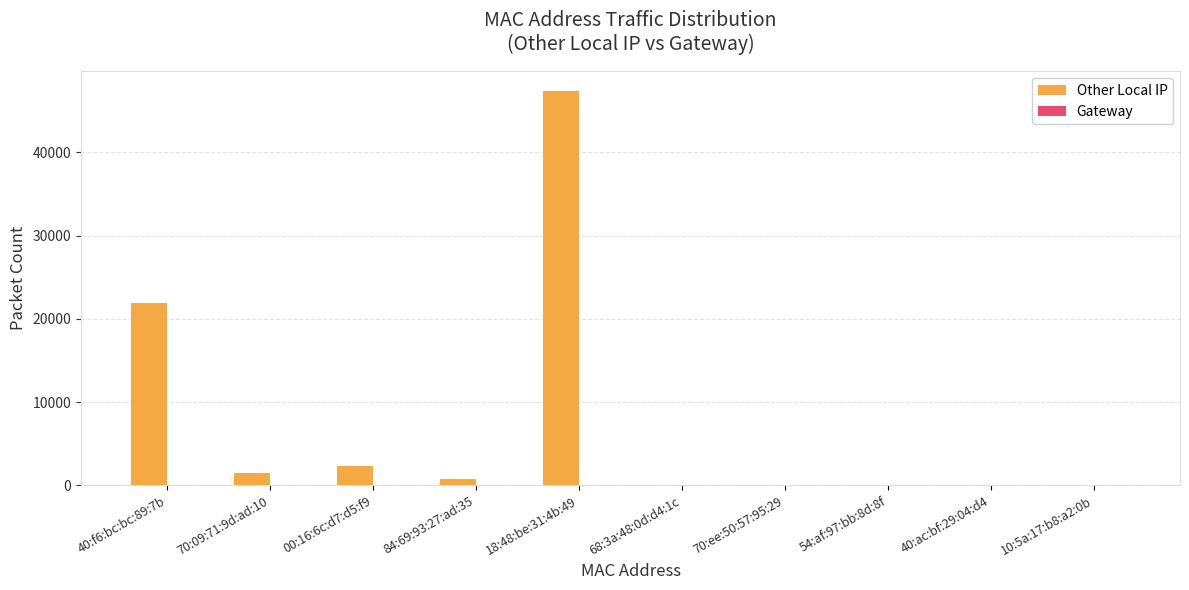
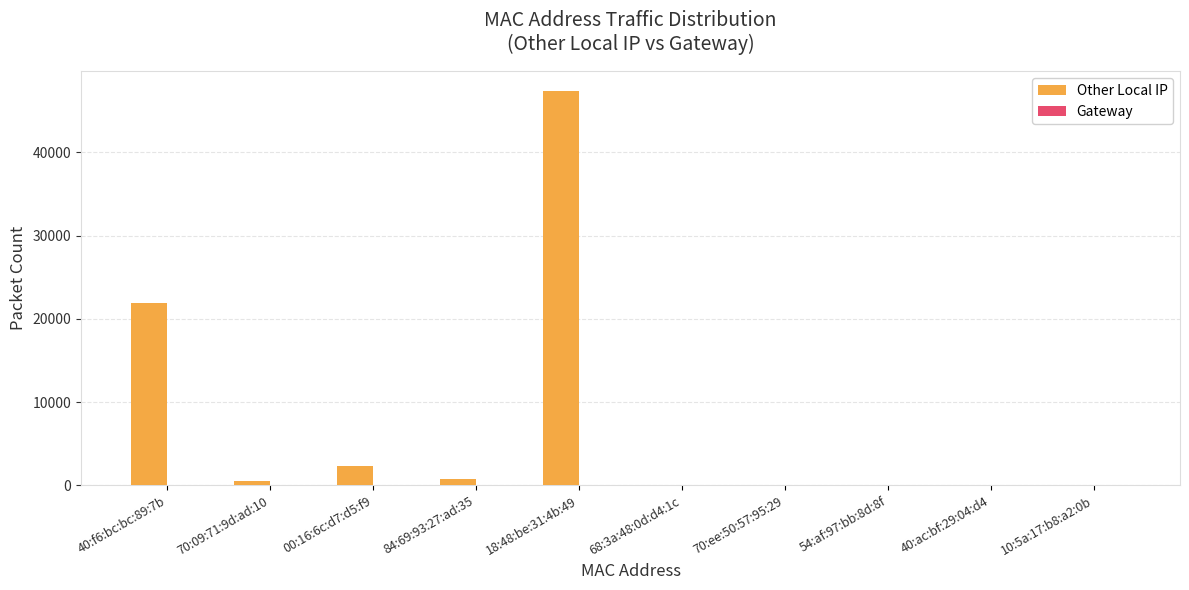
Other Local IP, 70:09:71:9d:ad:10: 2000 -> 1000
